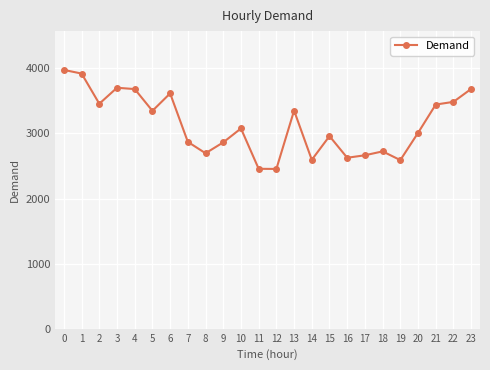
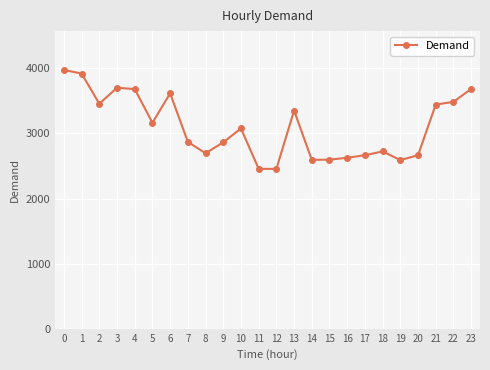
5: 3300 -> 3200
15: 3000 -> 2600
20: 3000 -> 2700
